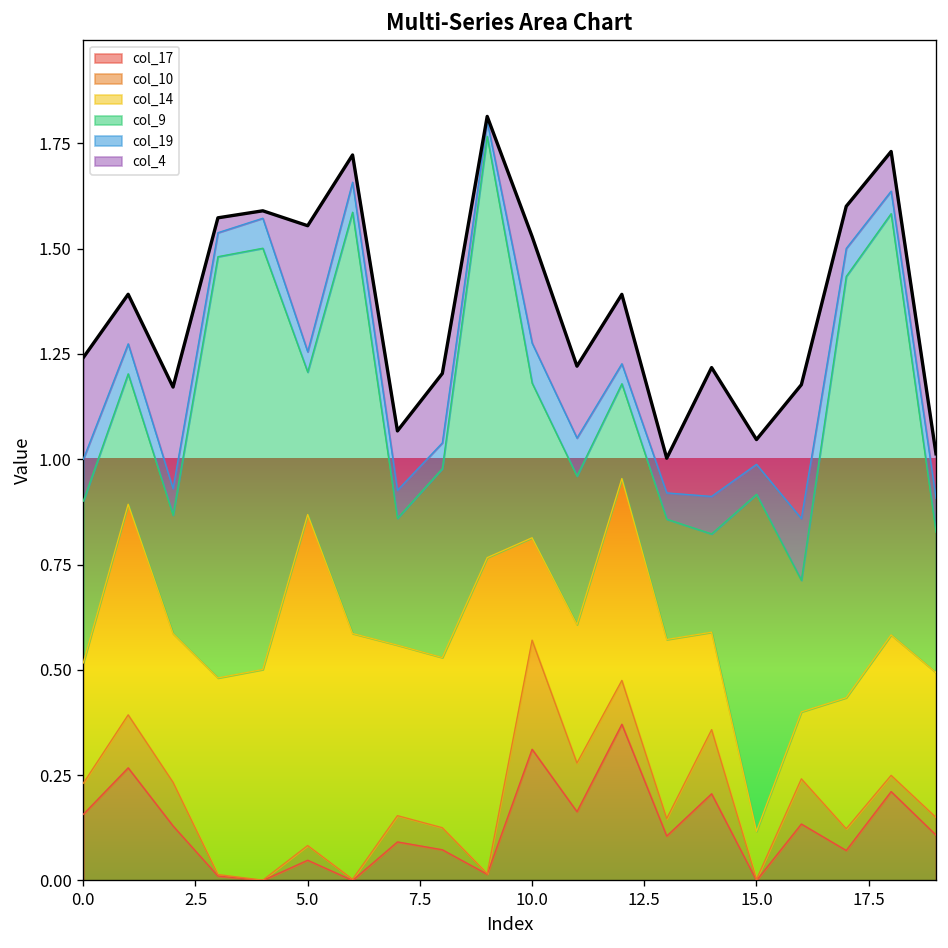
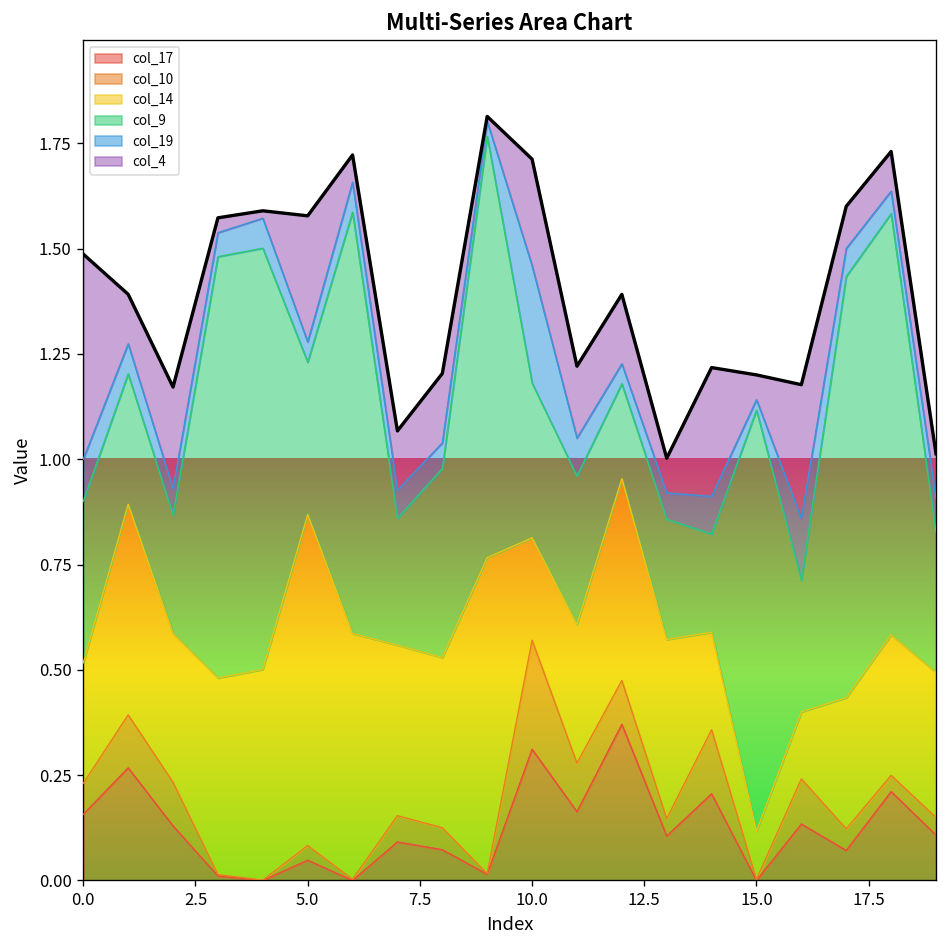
col_4, 0.0: 0.24 -> 0.49
col_9, 5.0: 0.34 -> 0.36
col_19, 10.0: 0.09 -> 0.28
col_9, 15.0: 0.8 -> 1.0
col_19, 15.0: 0.07 -> 0.02
